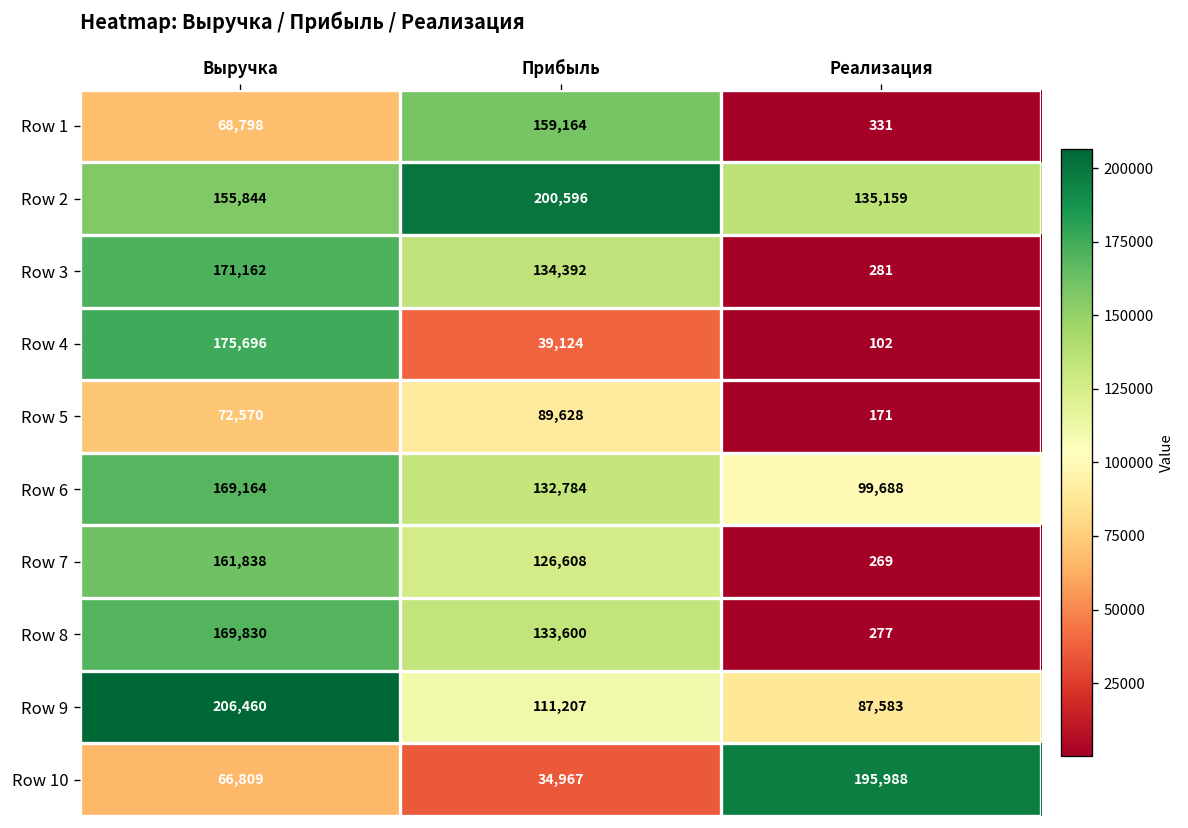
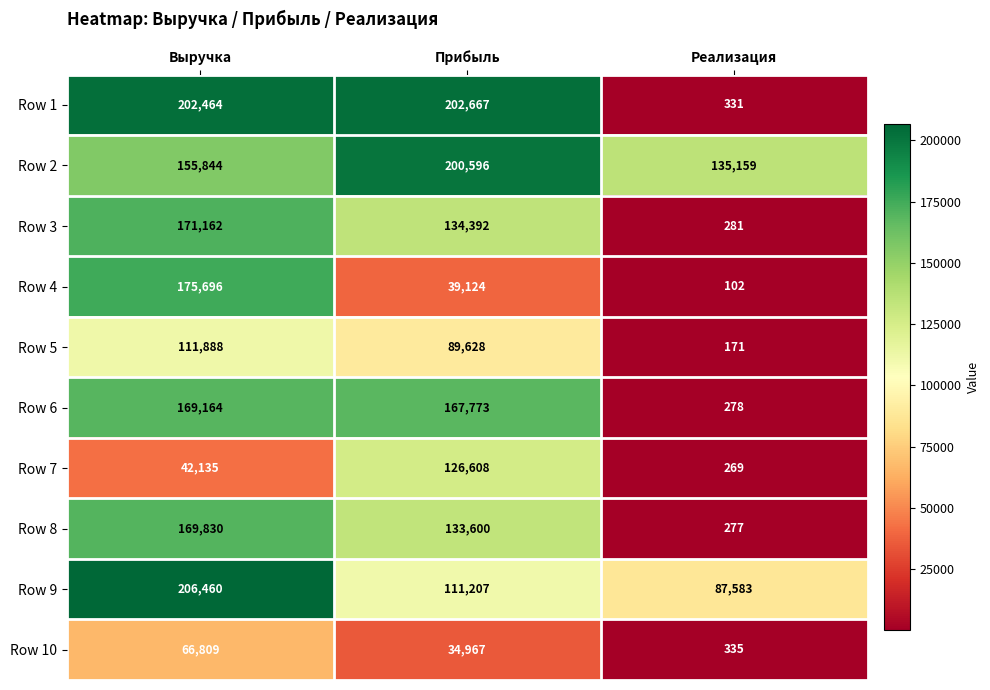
Row 1, Выручка: 68,798 -> 202,464
Row 1, Прибыль: 159,164 -> 202,667
Row 5, Выручка: 72,570 -> 111,888
Row 6, Прибыль: 132,784 -> 167,773
Row 6, Реализация: 99,688 -> 278
Row 7, Выручка: 161,838 -> 42,135
Row 10, Реализация: 195,988 -> 335
